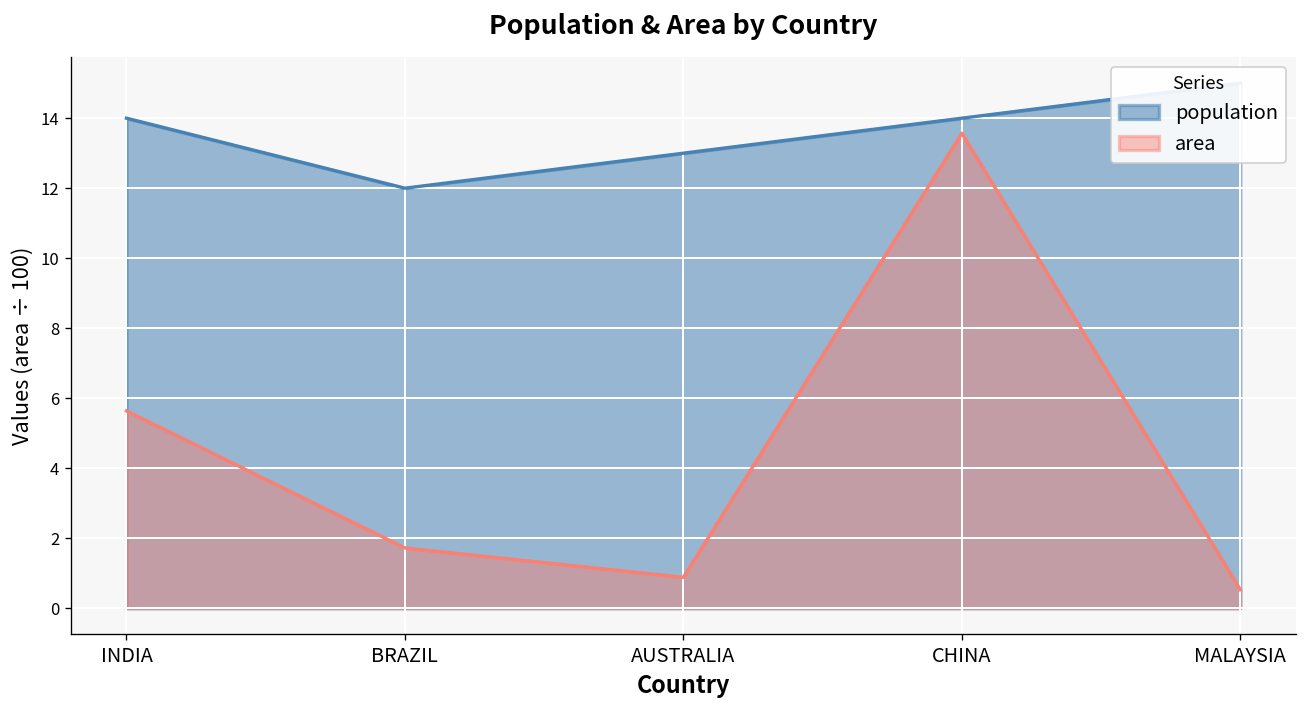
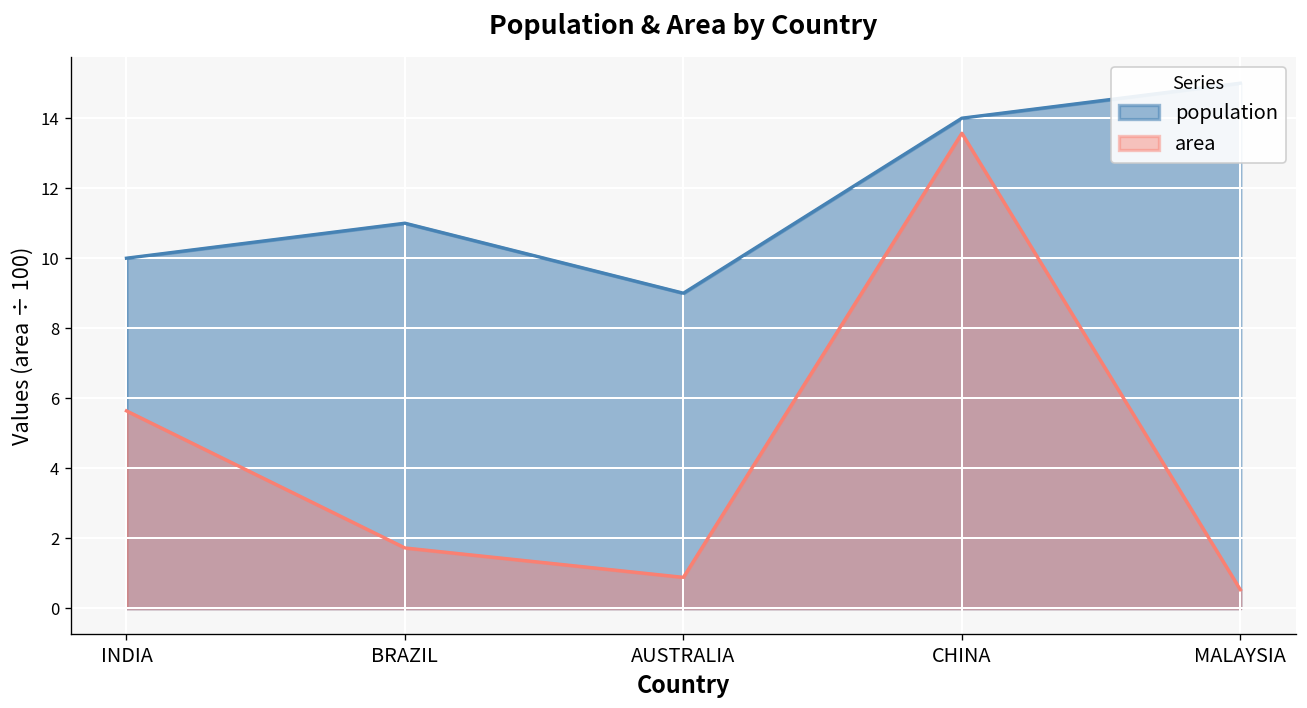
population, INDIA: 14 -> 10
population, BRAZIL: 12 -> 11
population, AUSTRALIA: 13 -> 9
